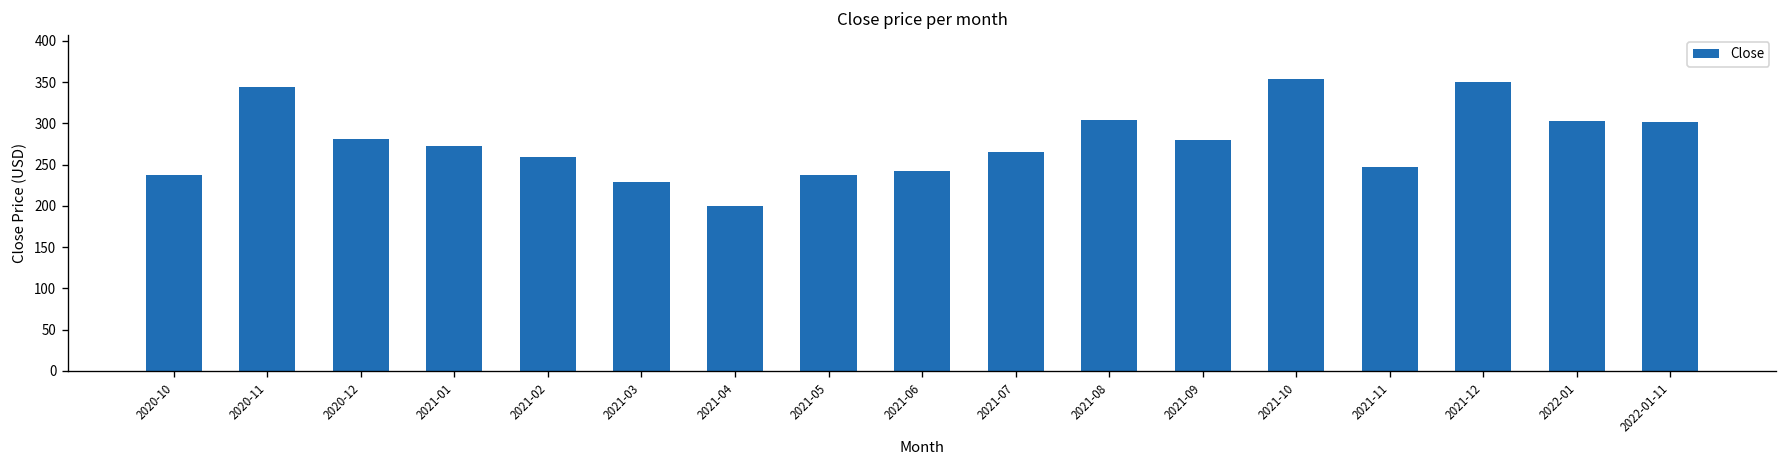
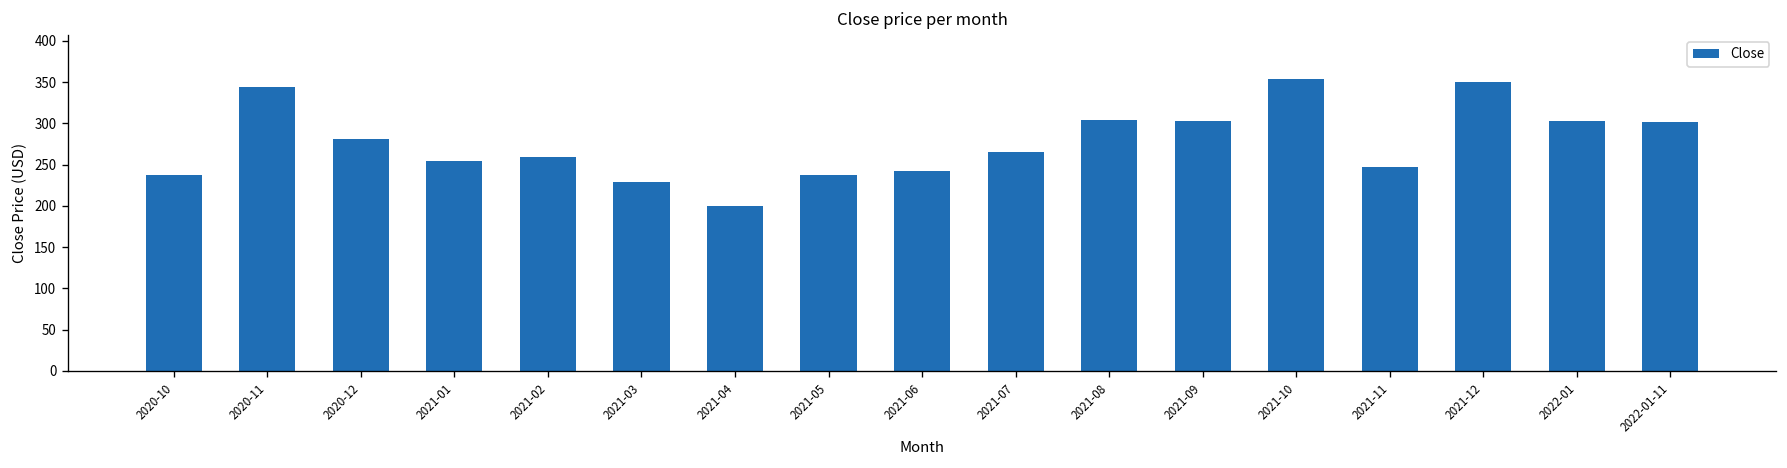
2021-01: 270 -> 250
2021-09: 280 -> 300
